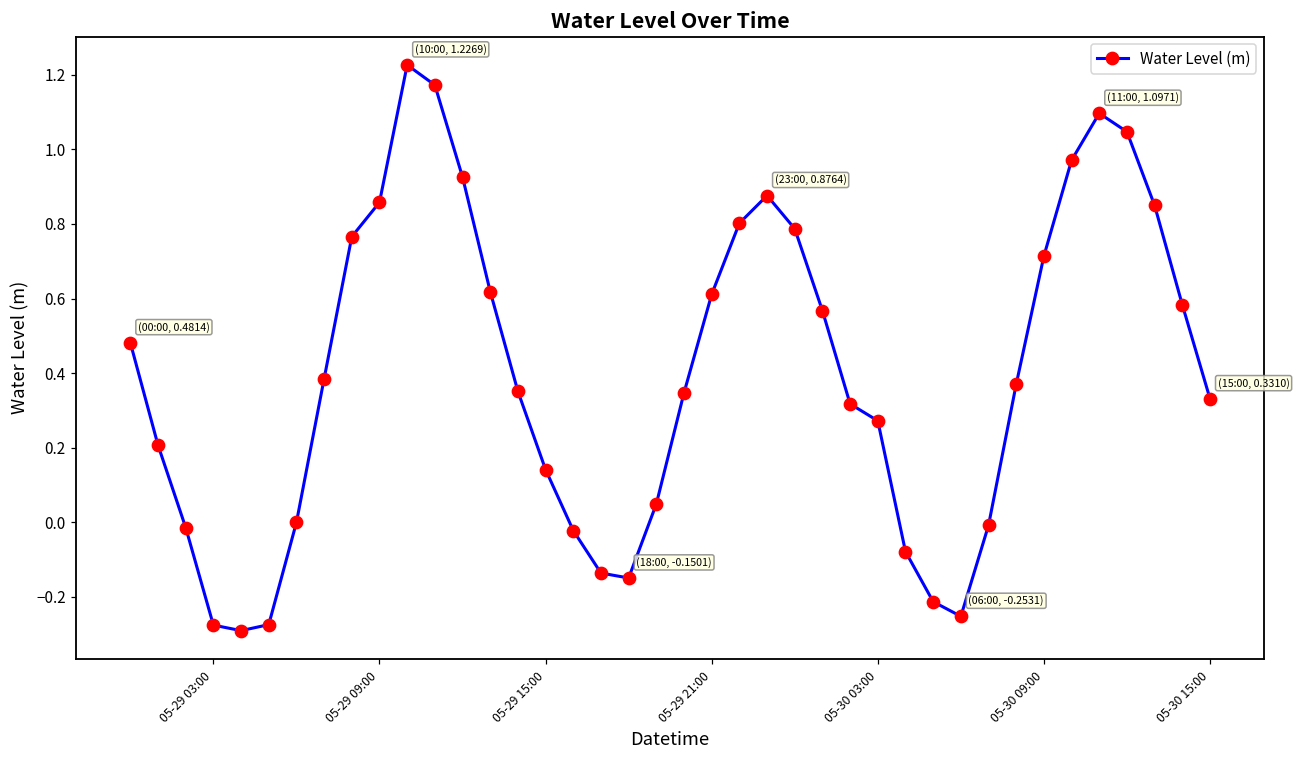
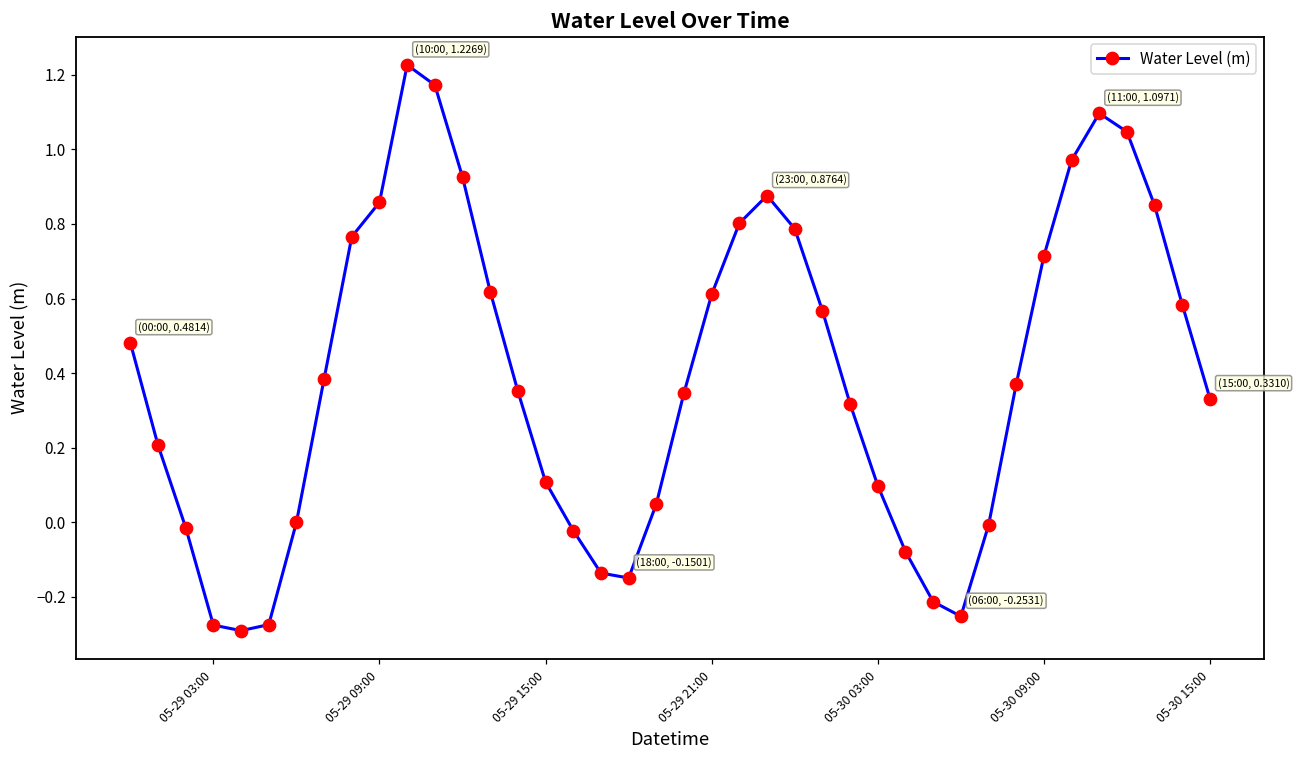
05-29 15:00: 0.14 -> 0.11
05-30 03:00: 0.27 -> 0.10
